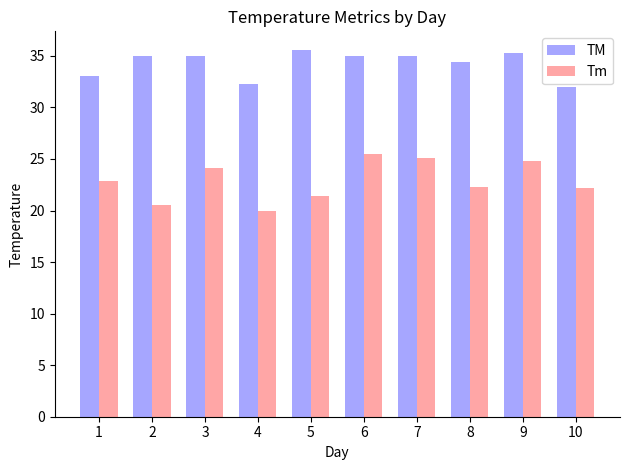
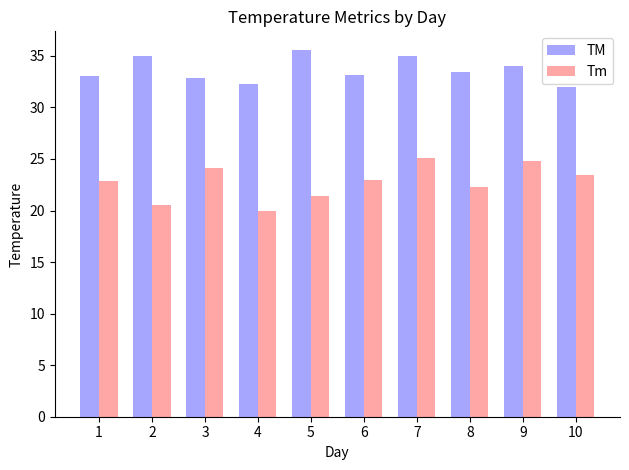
TM, 3: 35.0 -> 32.9
TM, 6: 35.0 -> 33.1
Tm, 6: 25.5 -> 23.0
TM, 8: 34.4 -> 33.4
TM, 9: 35.3 -> 34.0
Tm, 10: 22.2 -> 23.4
